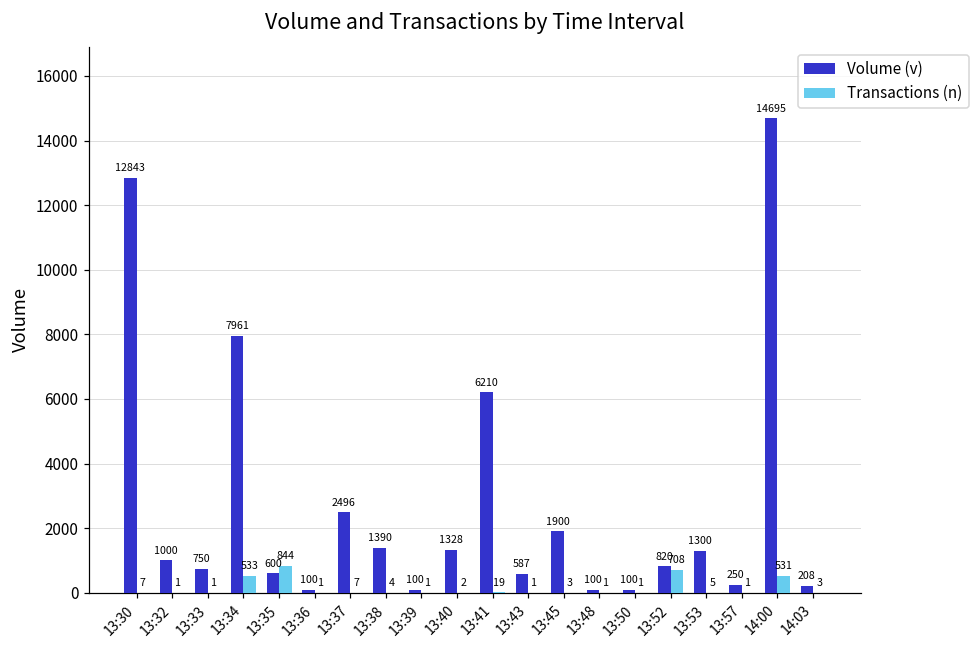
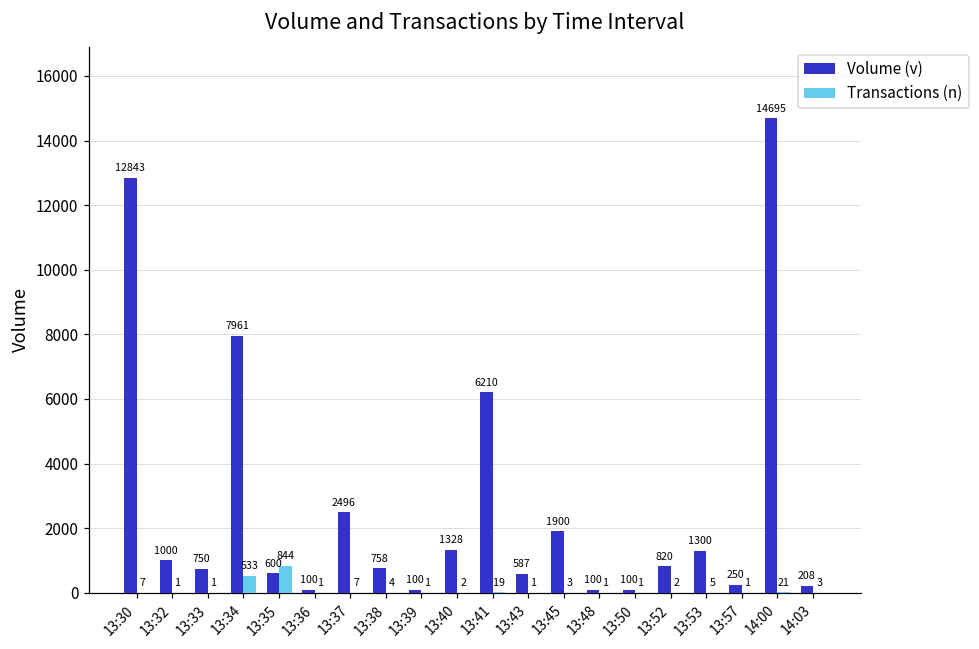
Volume (v), 13:38: 1390 -> 758
Transactions (n), 13:52: 708 -> 2
Transactions (n), 14:00: 531 -> 21
